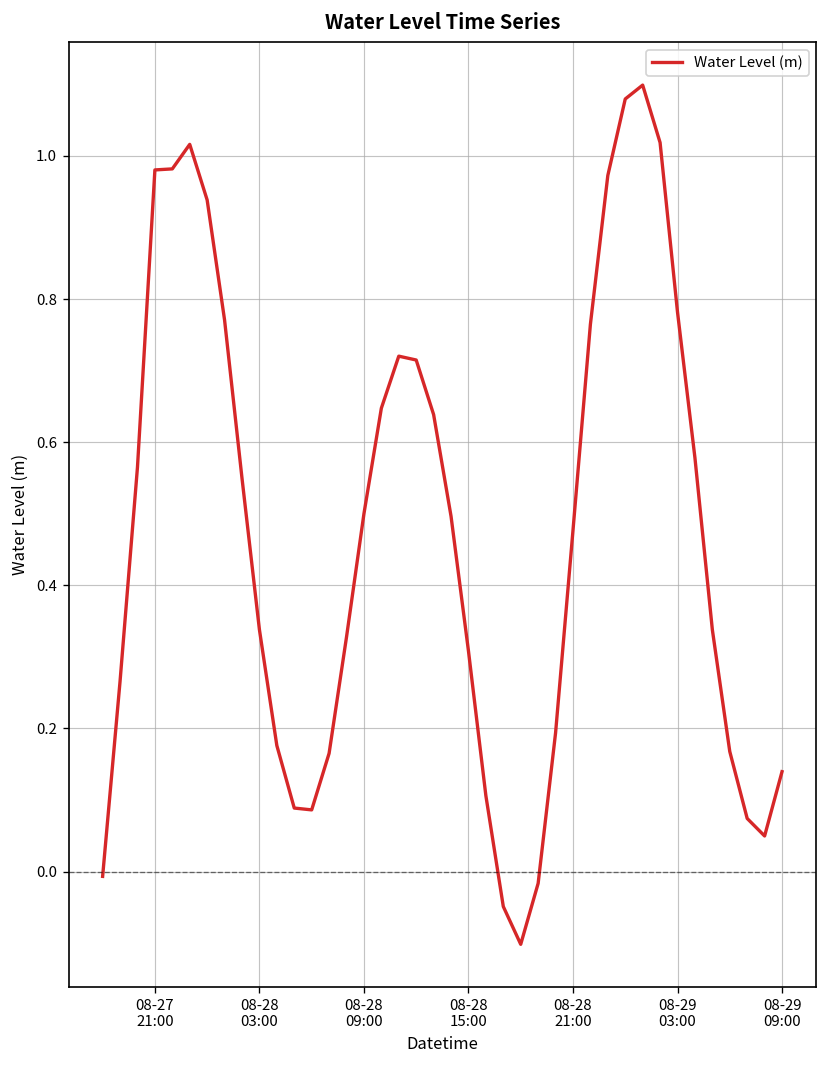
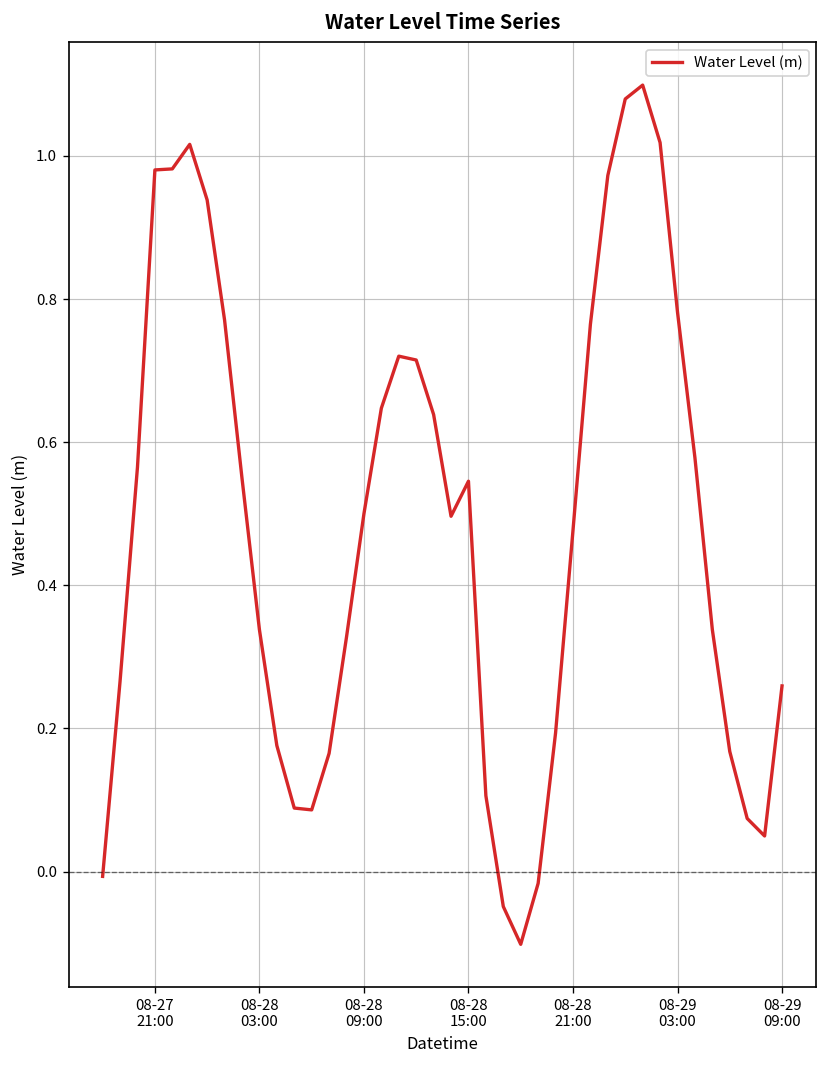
08-28 15:00: 0.31 -> 0.55
08-29 09:00: 0.14 -> 0.26
